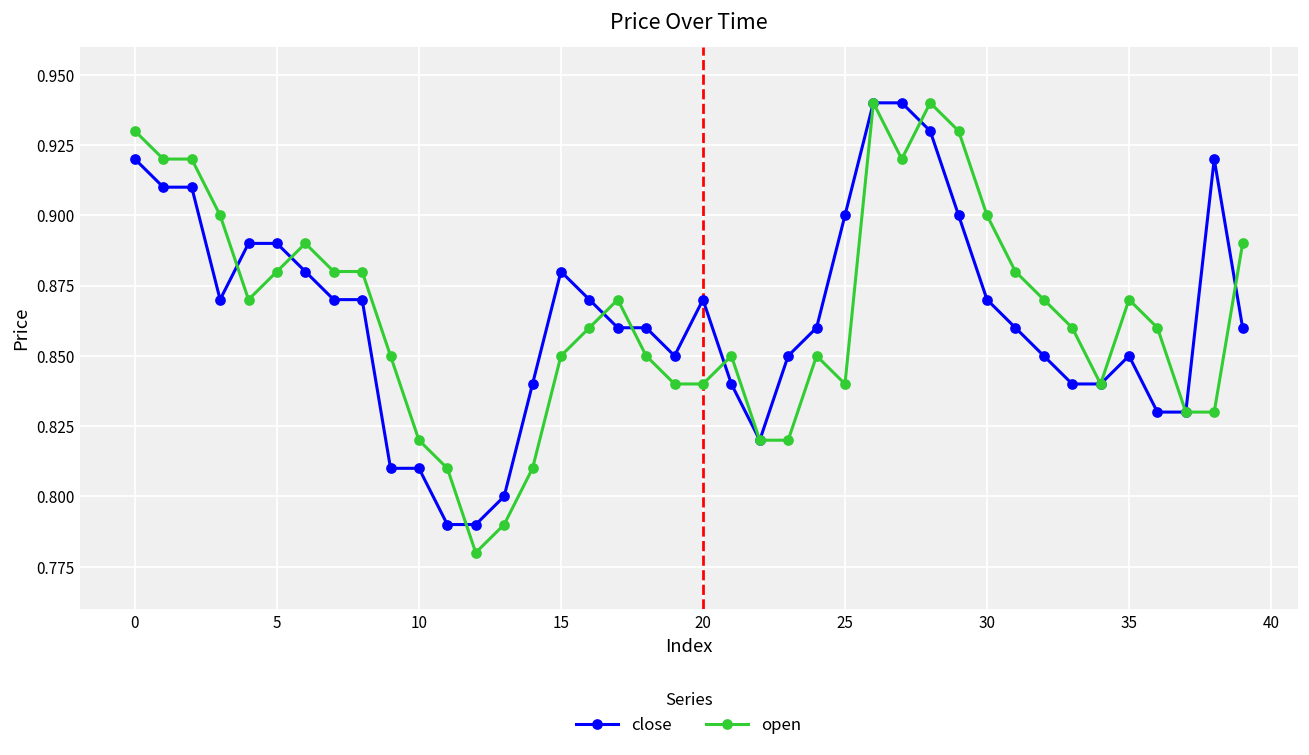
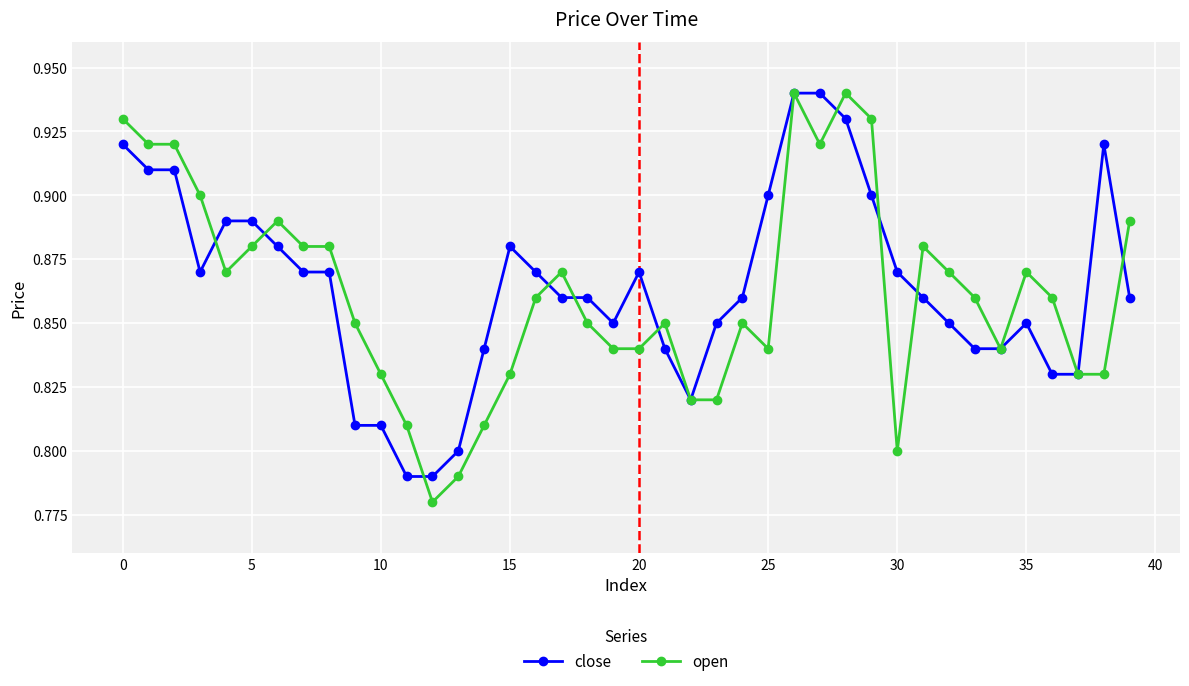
open, 10: 0.82 -> 0.83
open, 15: 0.85 -> 0.83
open, 30: 0.9 -> 0.8
